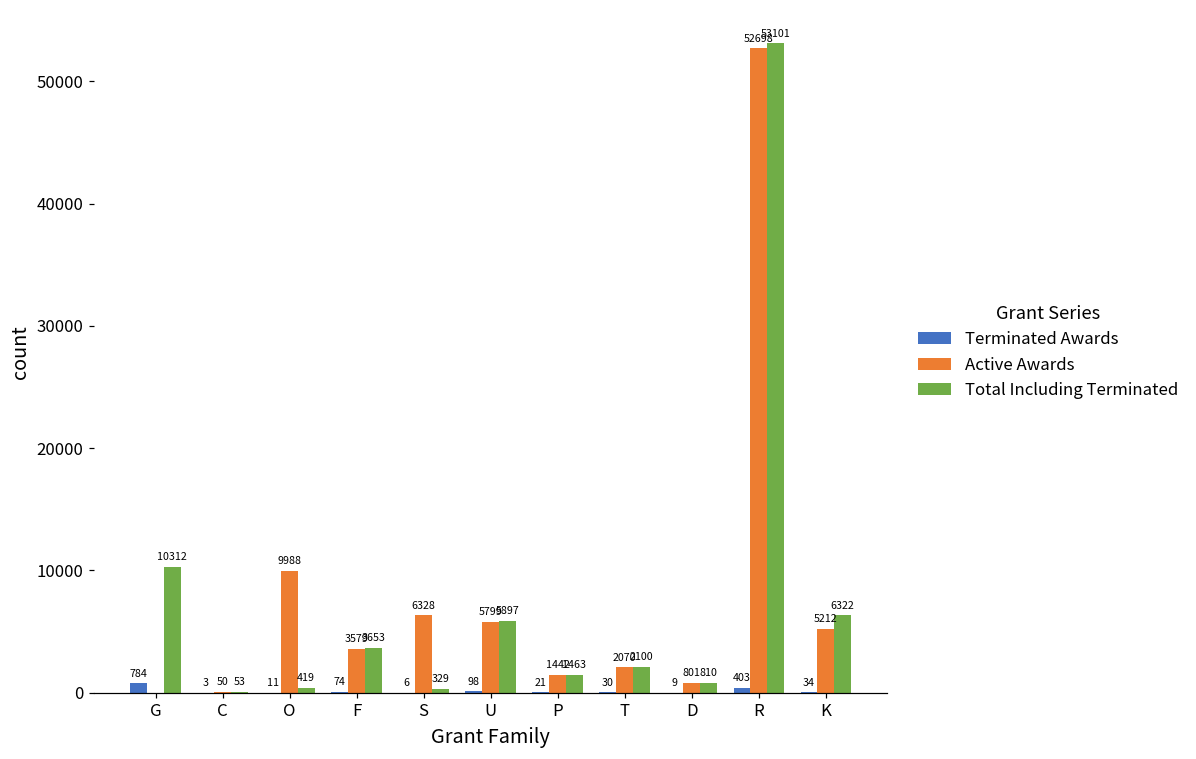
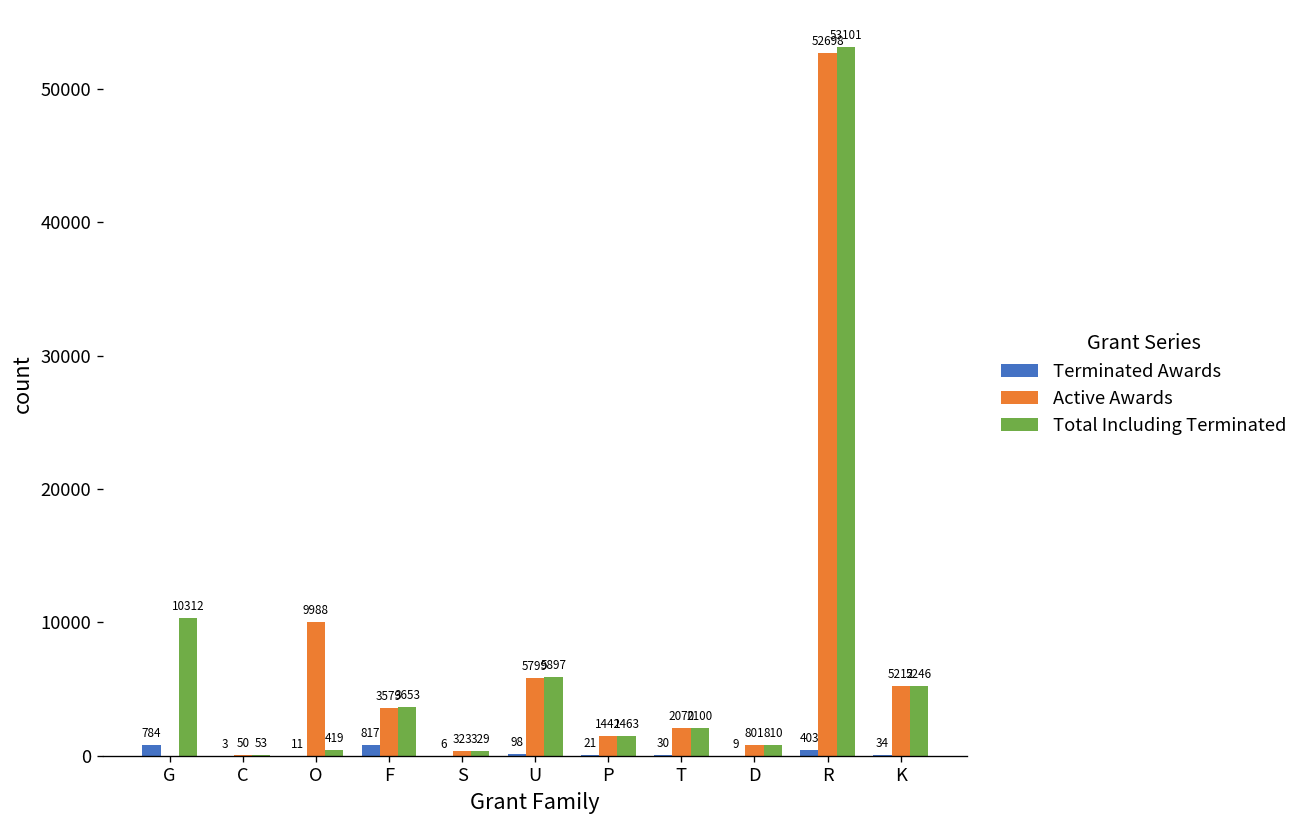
Terminated Awards, F: 74 -> 817
Active Awards, S: 6328 -> 323
Total Including Terminated, K: 6322 -> 5246
